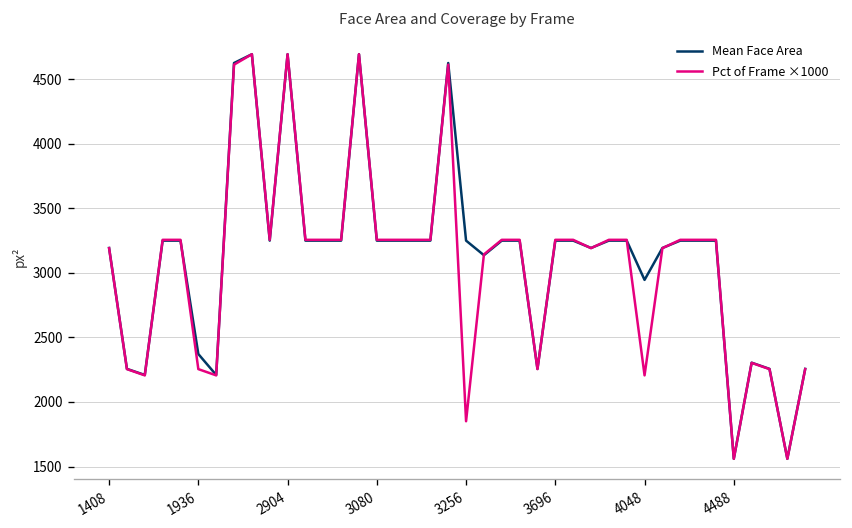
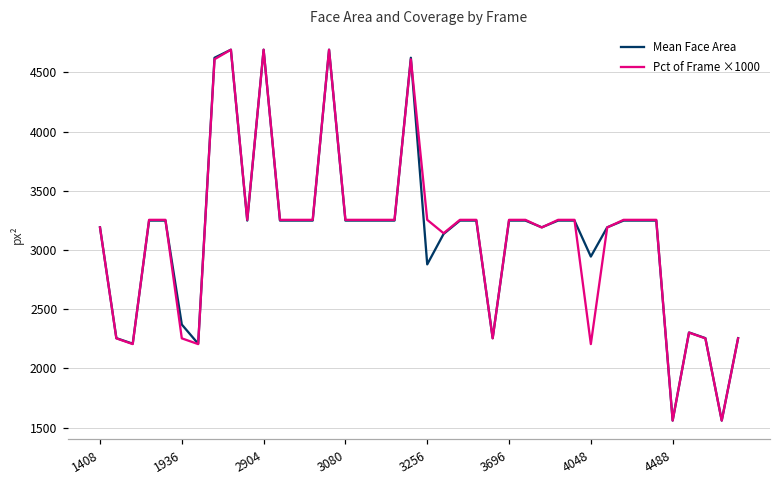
Mean Face Area, 3256: 3250 -> 2880
Pct of Frame ×1000, 3256: 1850 -> 3260
